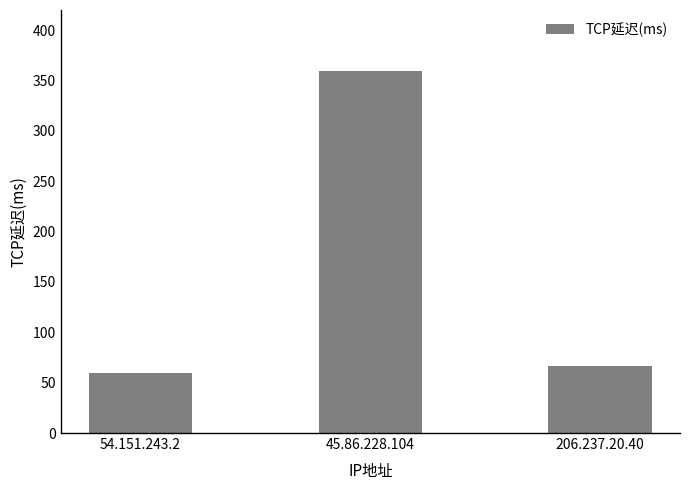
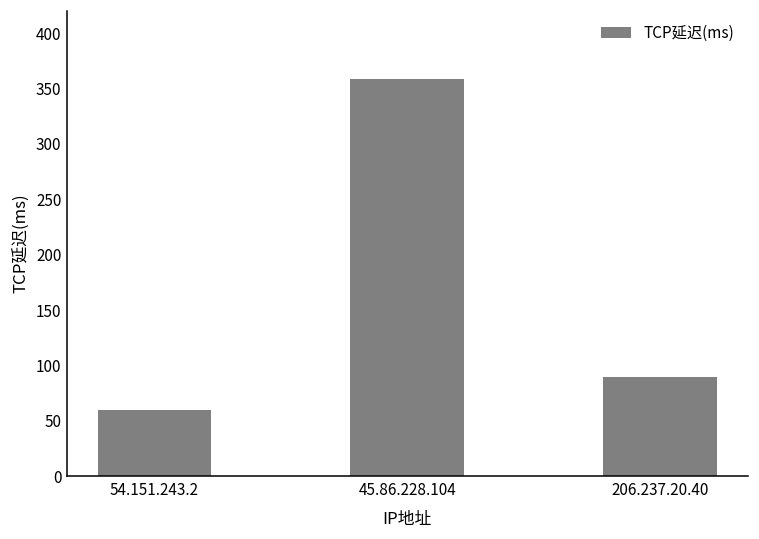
206.237.20.40: 67 -> 90
